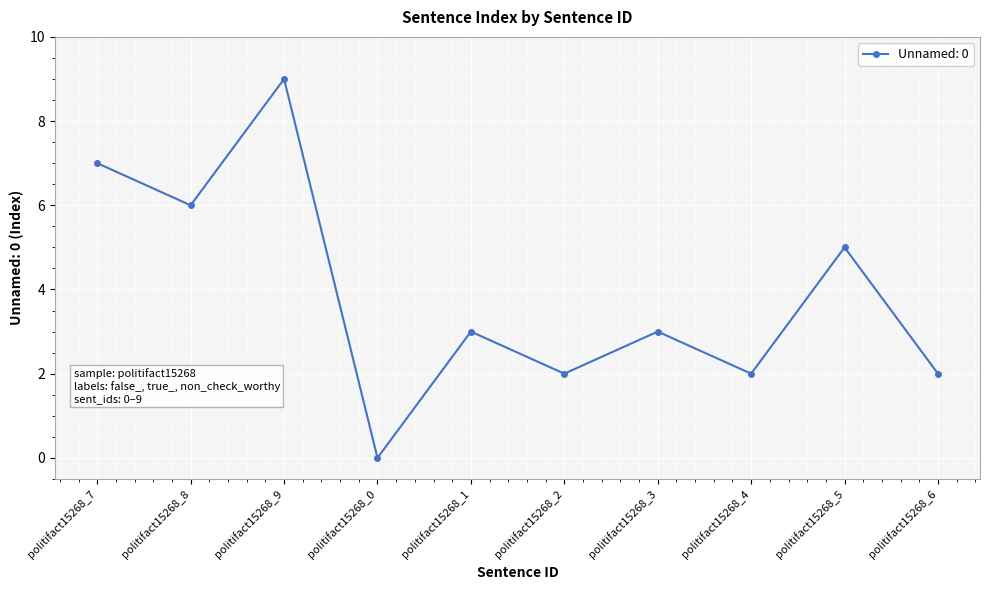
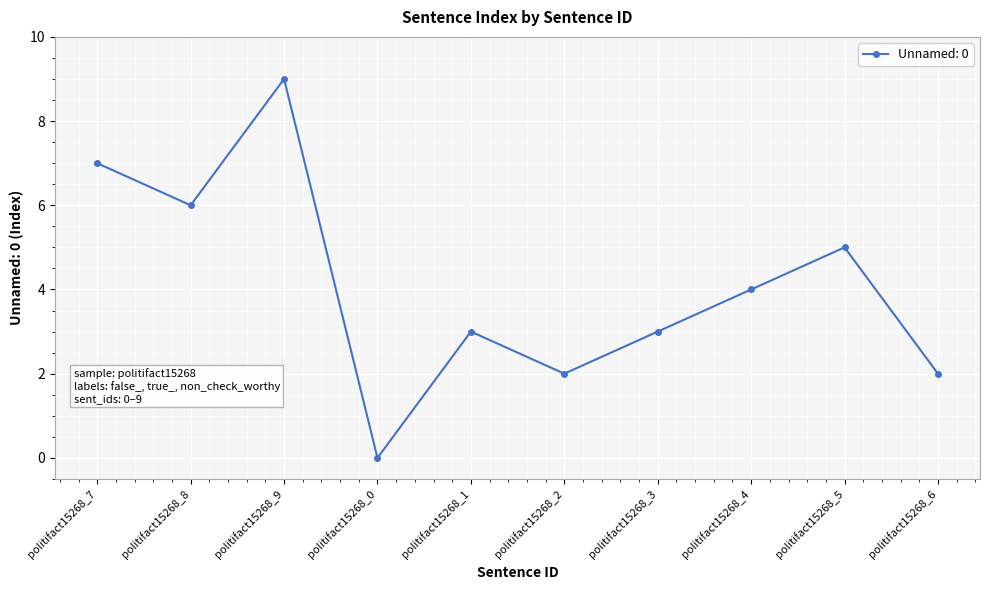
politifact15268_4: 2 -> 4
